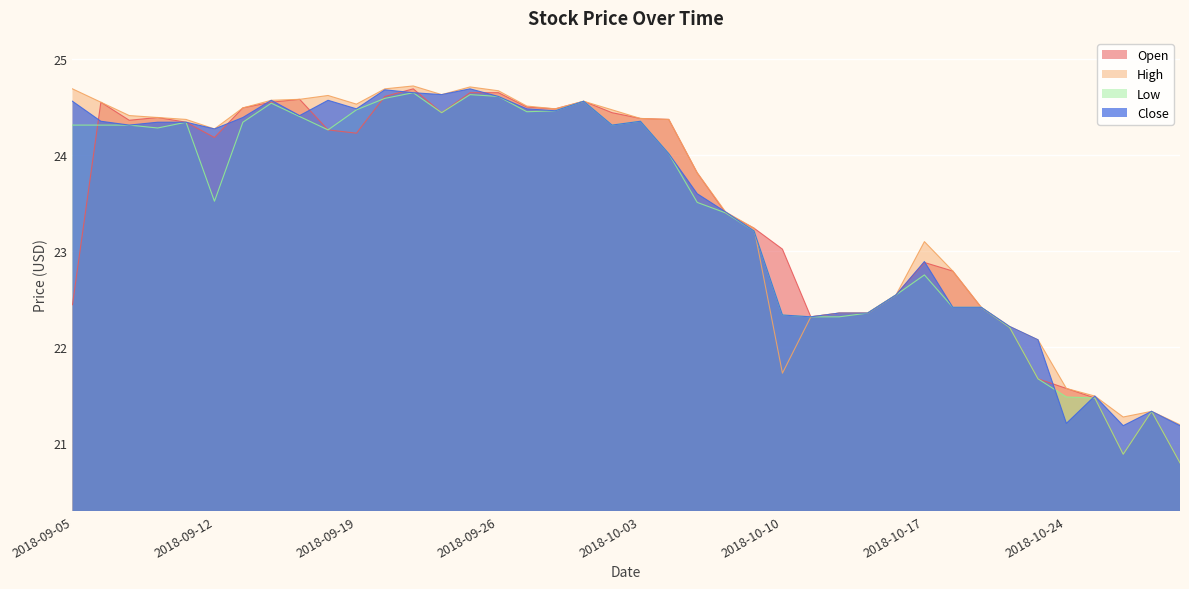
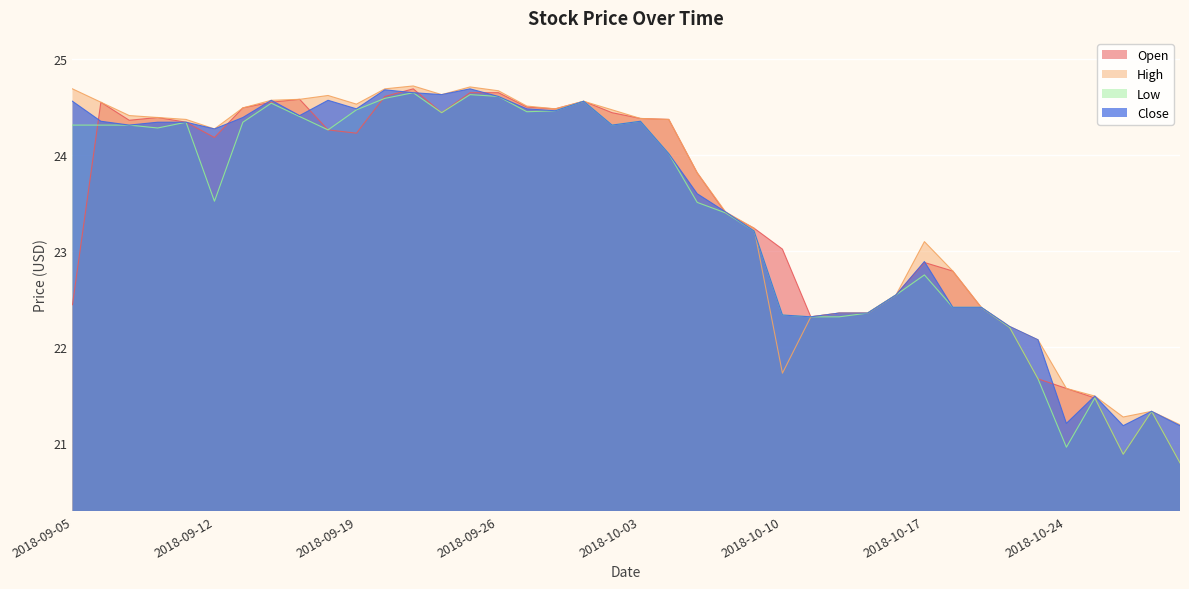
Low, 2018-10-24: 21.5 -> 21.0
